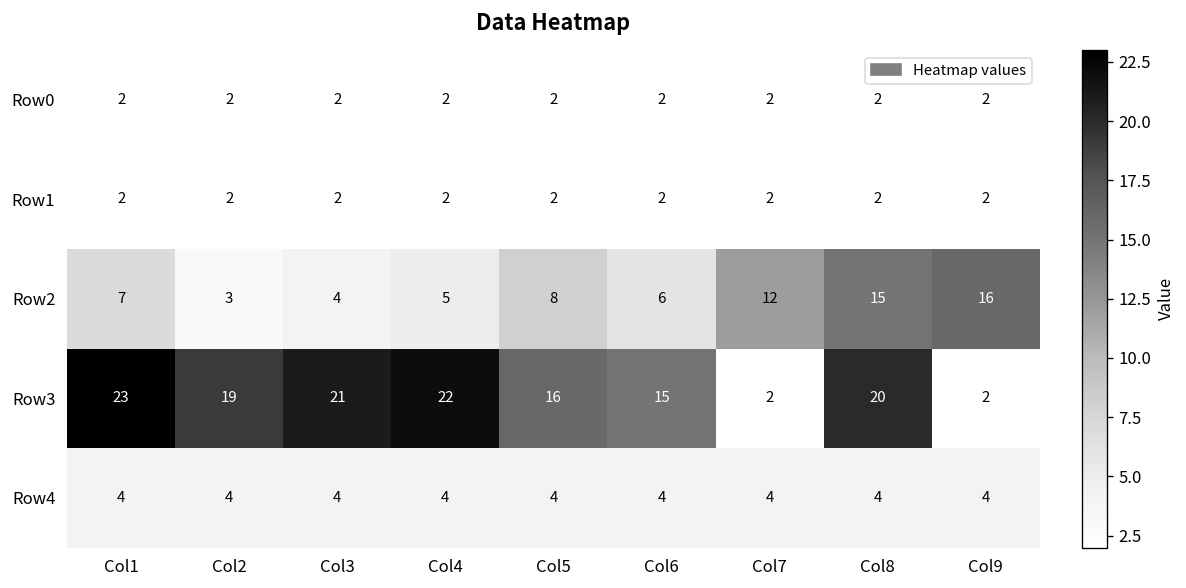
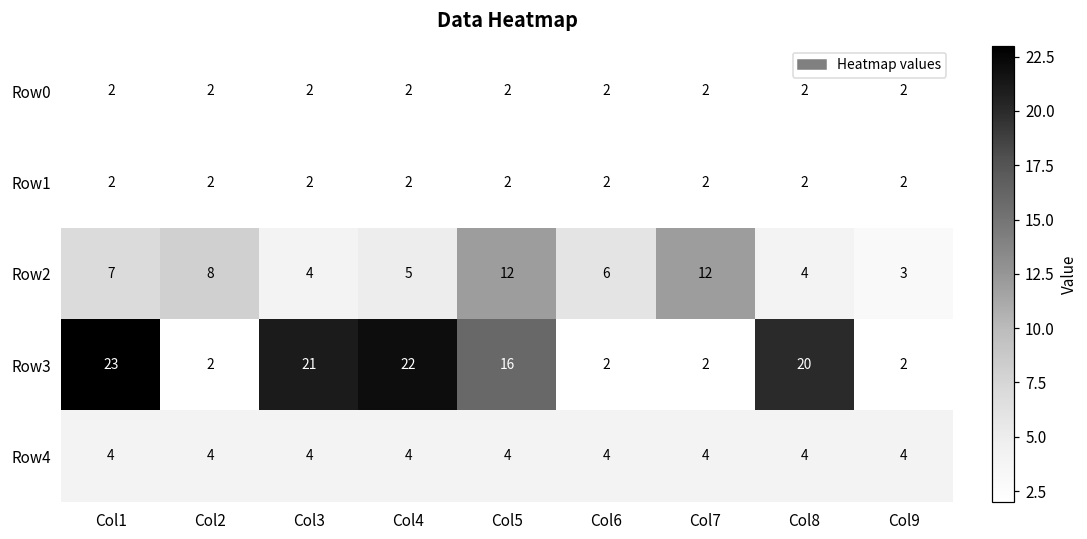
Row2, Col2: 3 -> 8
Row2, Col5: 8 -> 12
Row2, Col8: 15 -> 4
Row2, Col9: 16 -> 3
Row3, Col2: 19 -> 2
Row3, Col6: 15 -> 2
